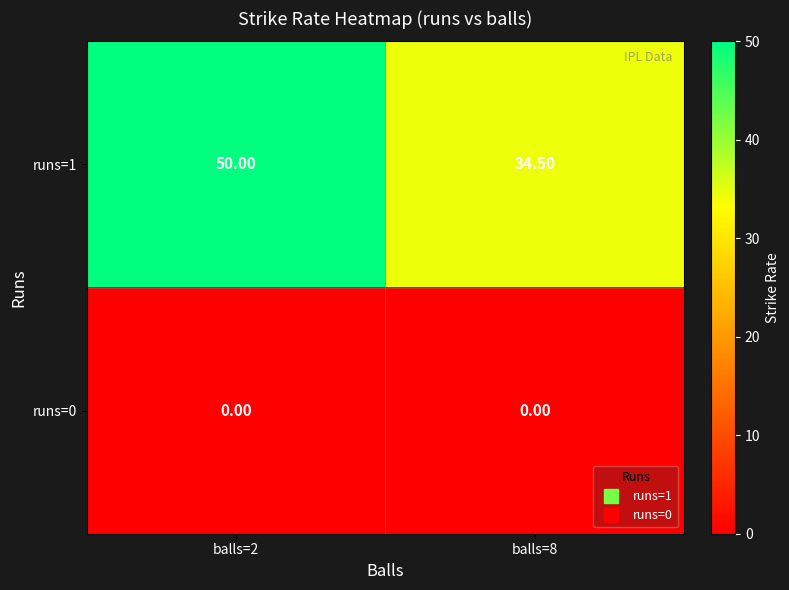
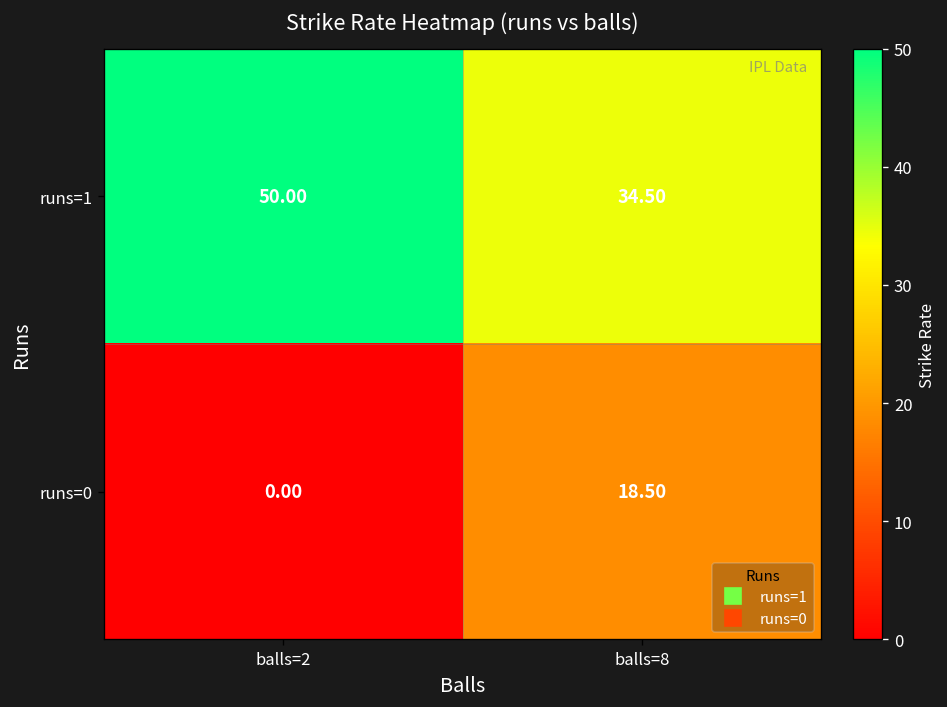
runs=0, balls=8: 0.00 -> 18.50
